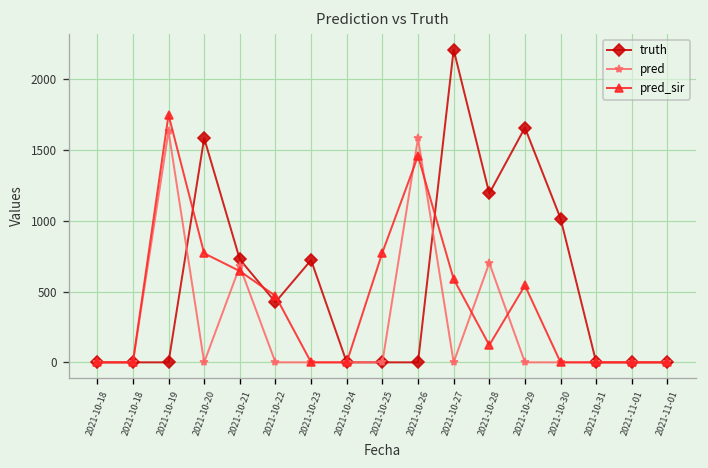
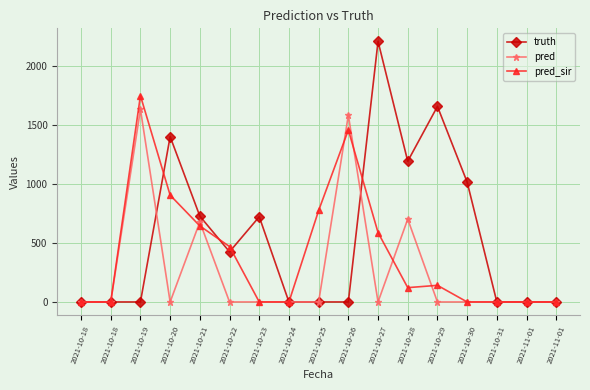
truth, 2021-10-20: 1590 -> 1400
pred_sir, 2021-10-20: 770 -> 910
pred_sir, 2021-10-29: 540 -> 140
